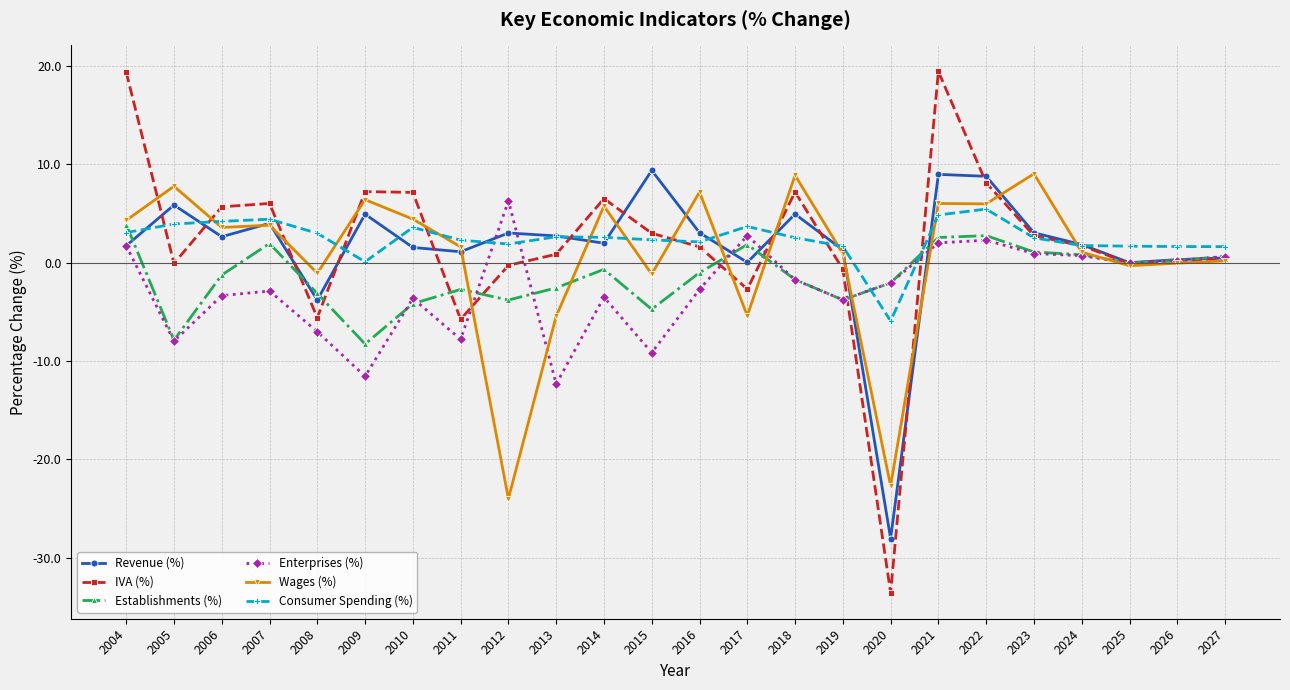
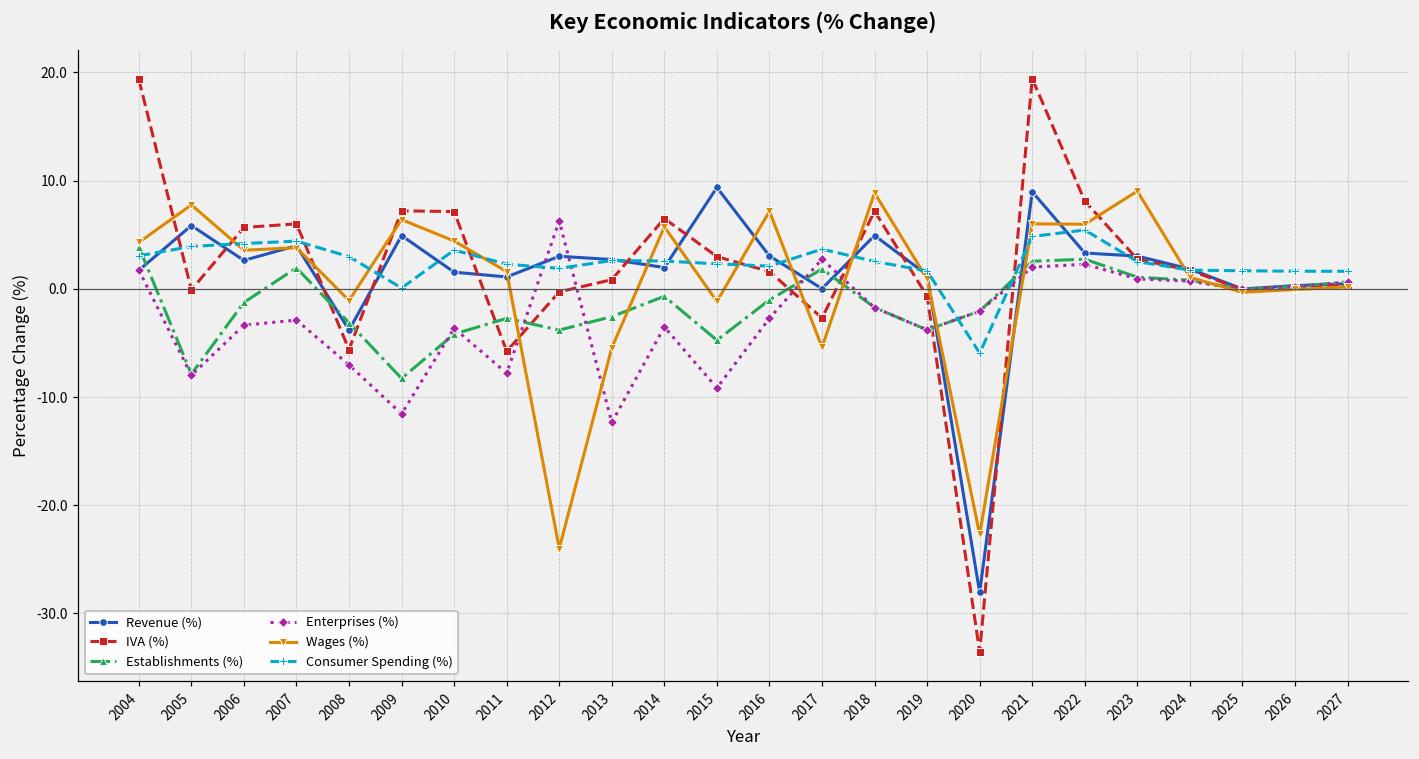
Revenue (%), 2022: 9 -> 3
